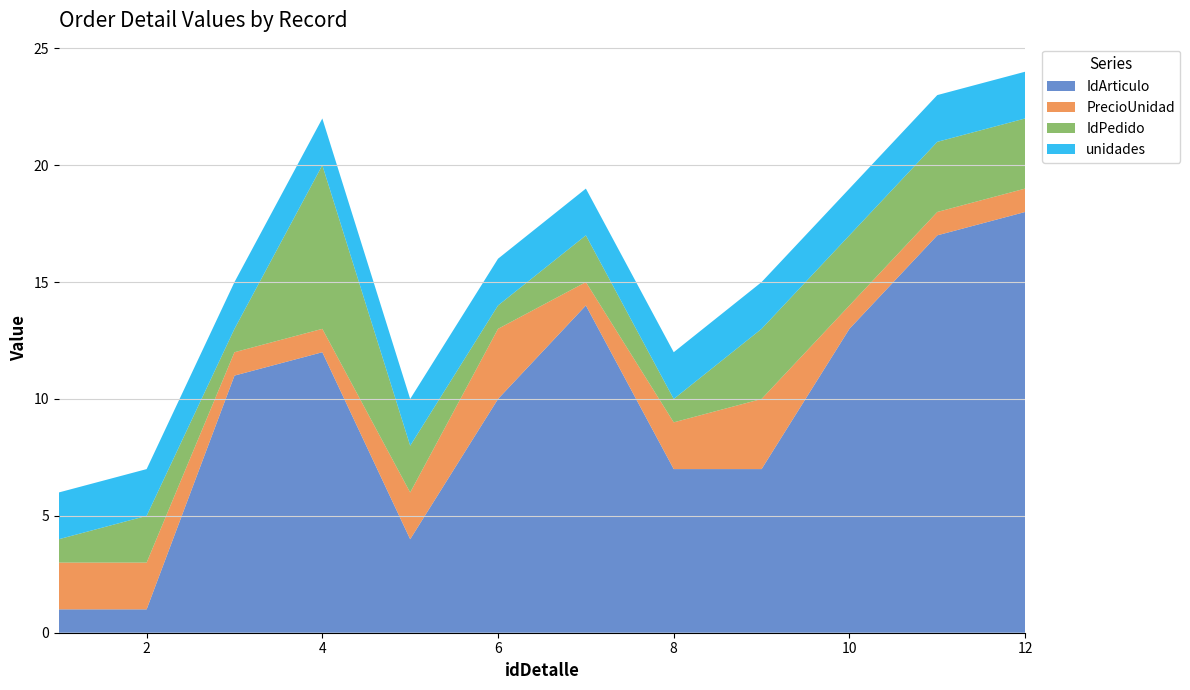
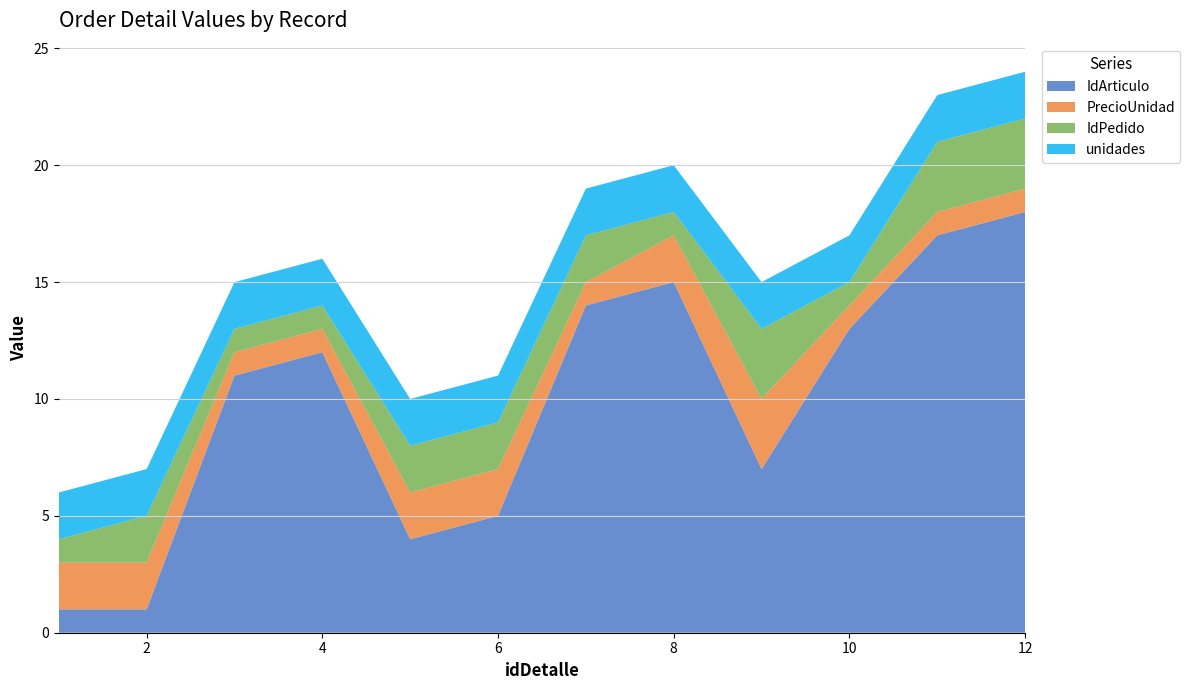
IdPedido, 4: 7 -> 1
IdArticulo, 6: 10 -> 5
PrecioUnidad, 6: 3 -> 2
IdPedido, 6: 1 -> 2
IdArticulo, 8: 7 -> 15
IdPedido, 10: 3 -> 1
